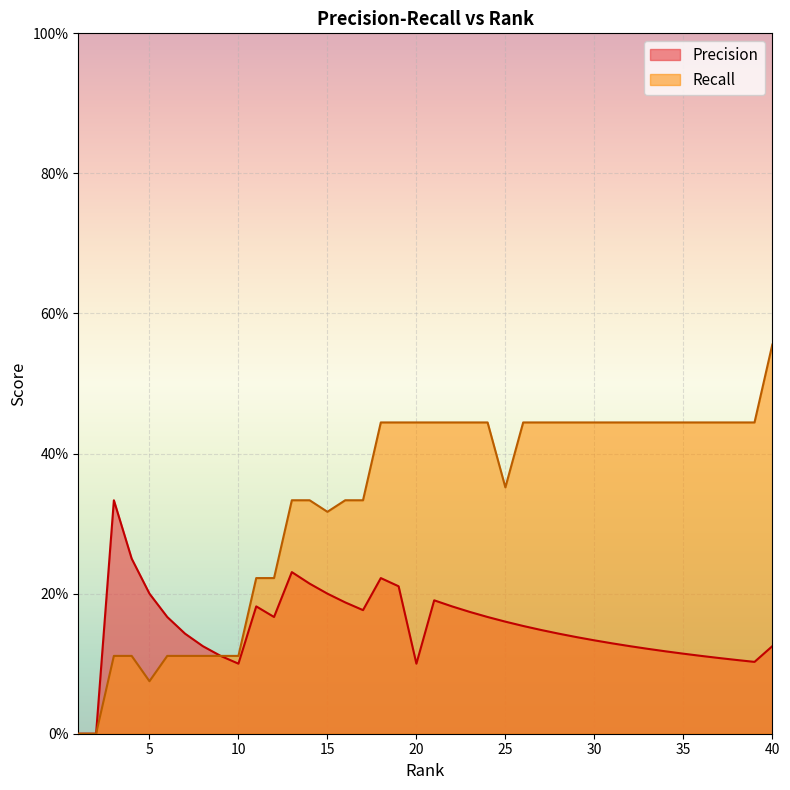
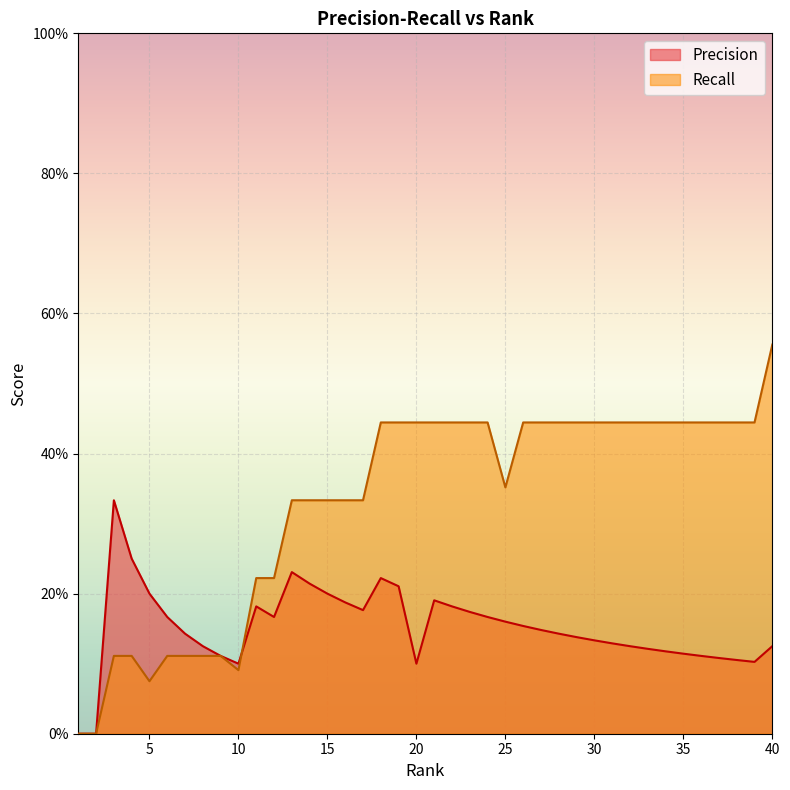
Recall, 10: 11% -> 9%
Recall, 15: 32% -> 33%
